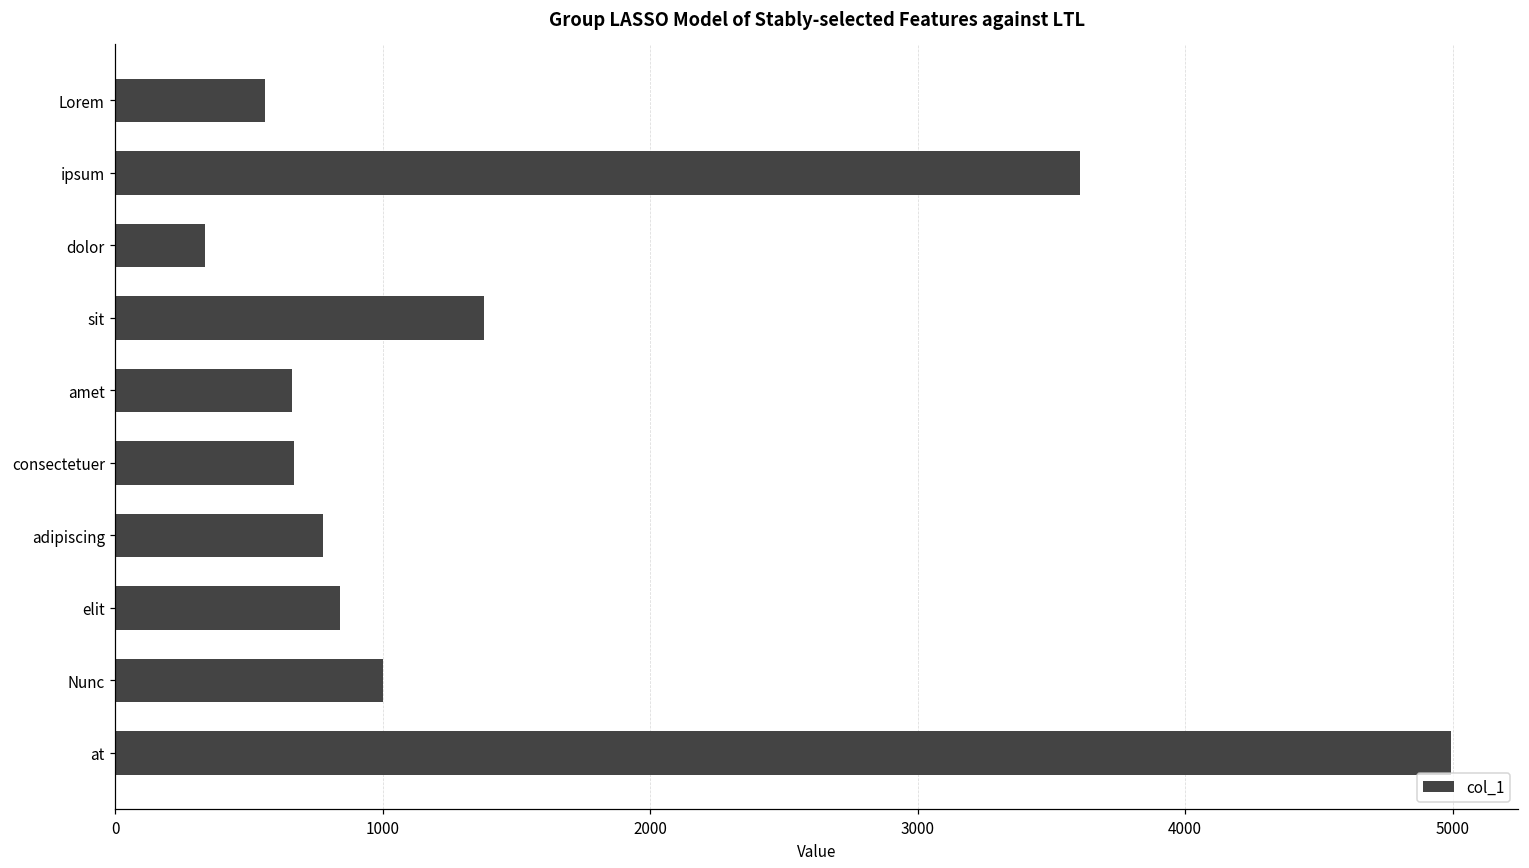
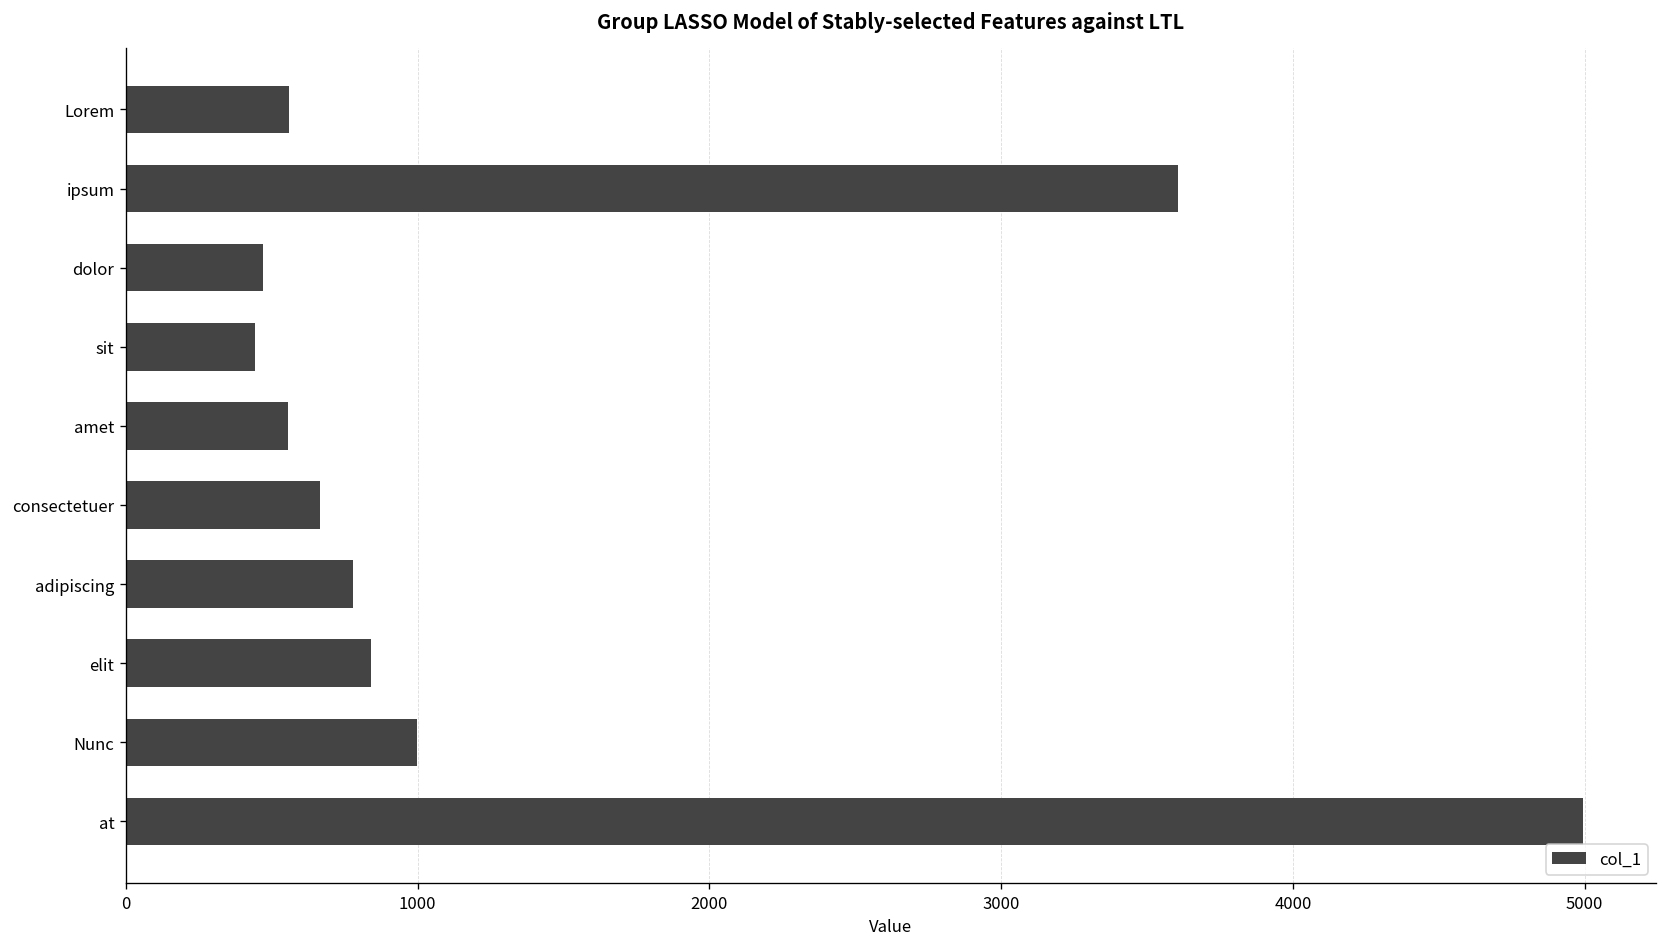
dolor: 330 -> 470
sit: 1380 -> 440
amet: 660 -> 560
